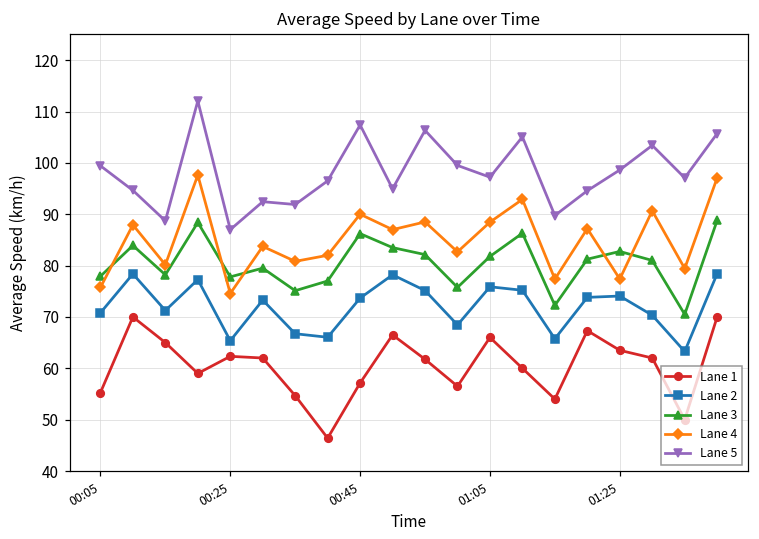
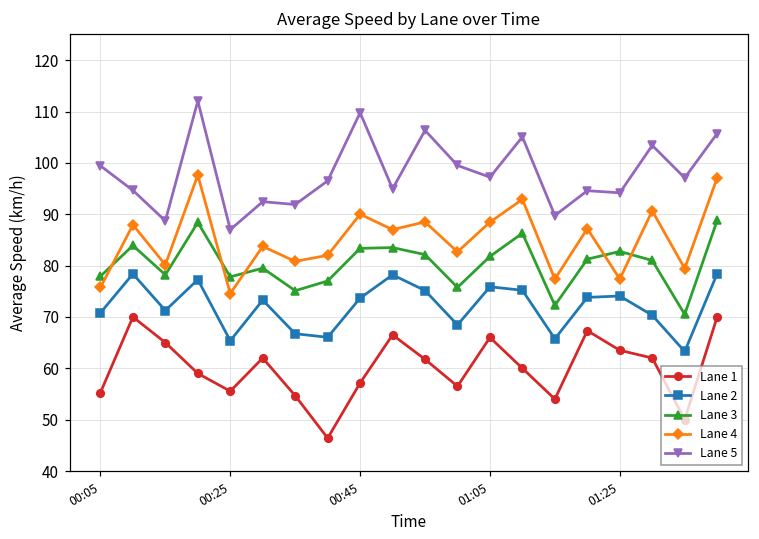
Lane 1, 00:25: 62 -> 56
Lane 3, 00:45: 86 -> 83
Lane 5, 00:45: 107 -> 110
Lane 5, 01:25: 99 -> 94
